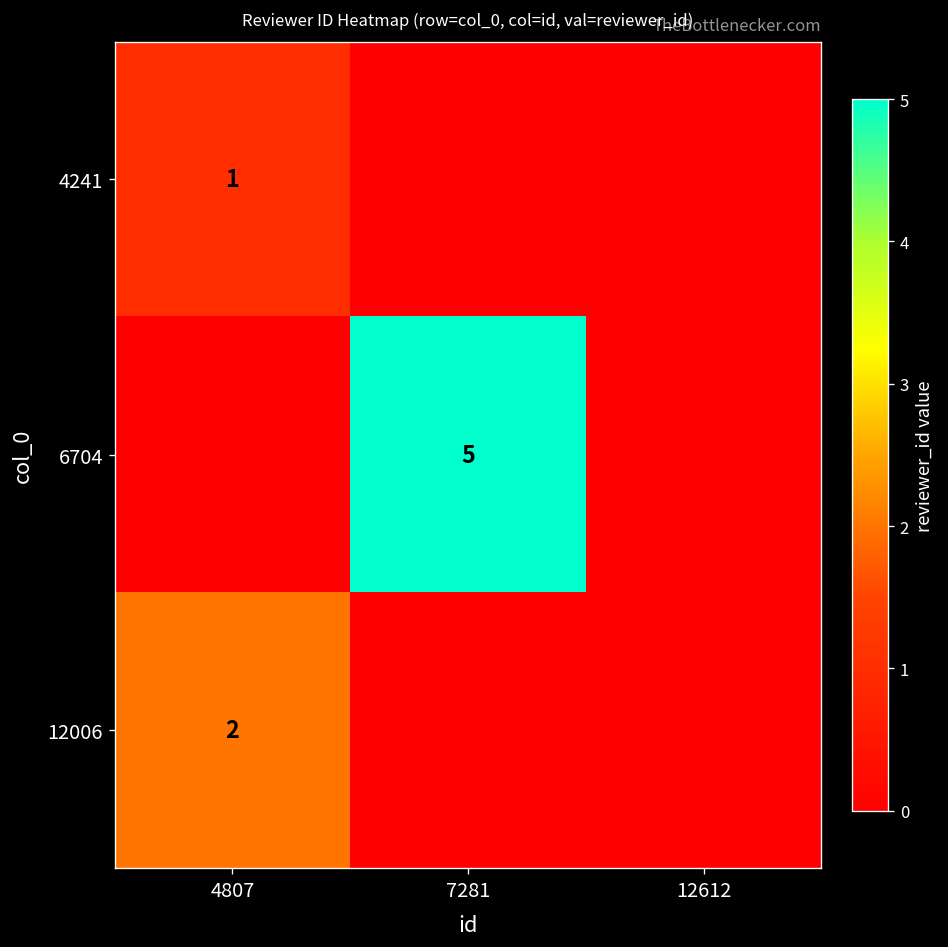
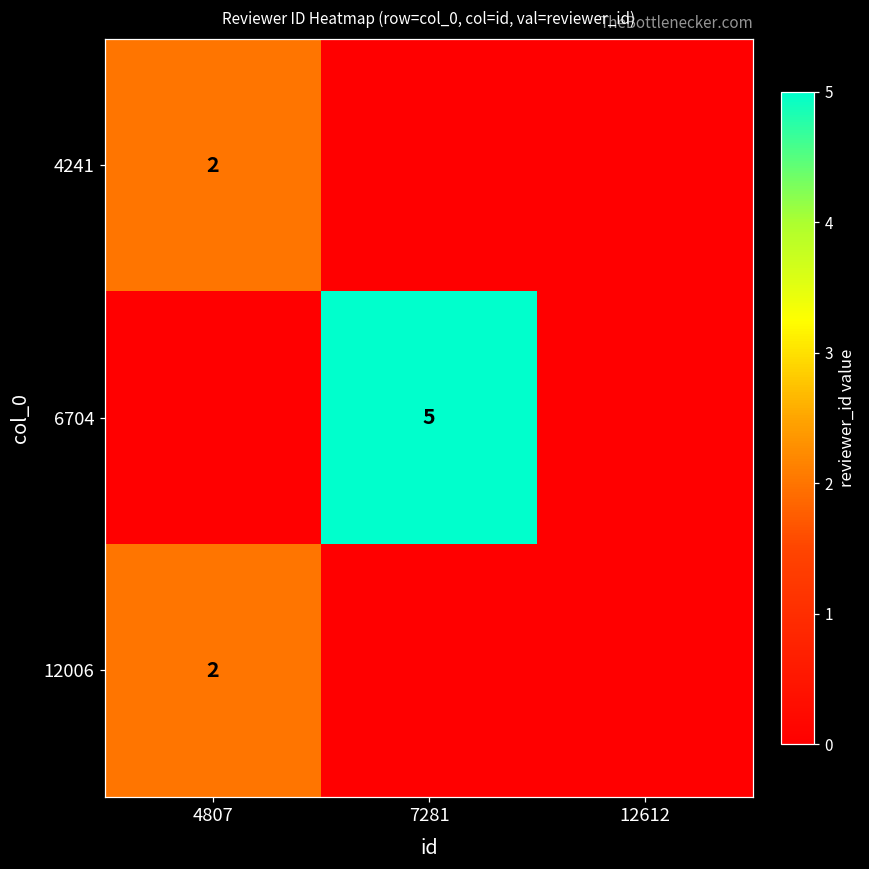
4241, 4807: 1 -> 2
